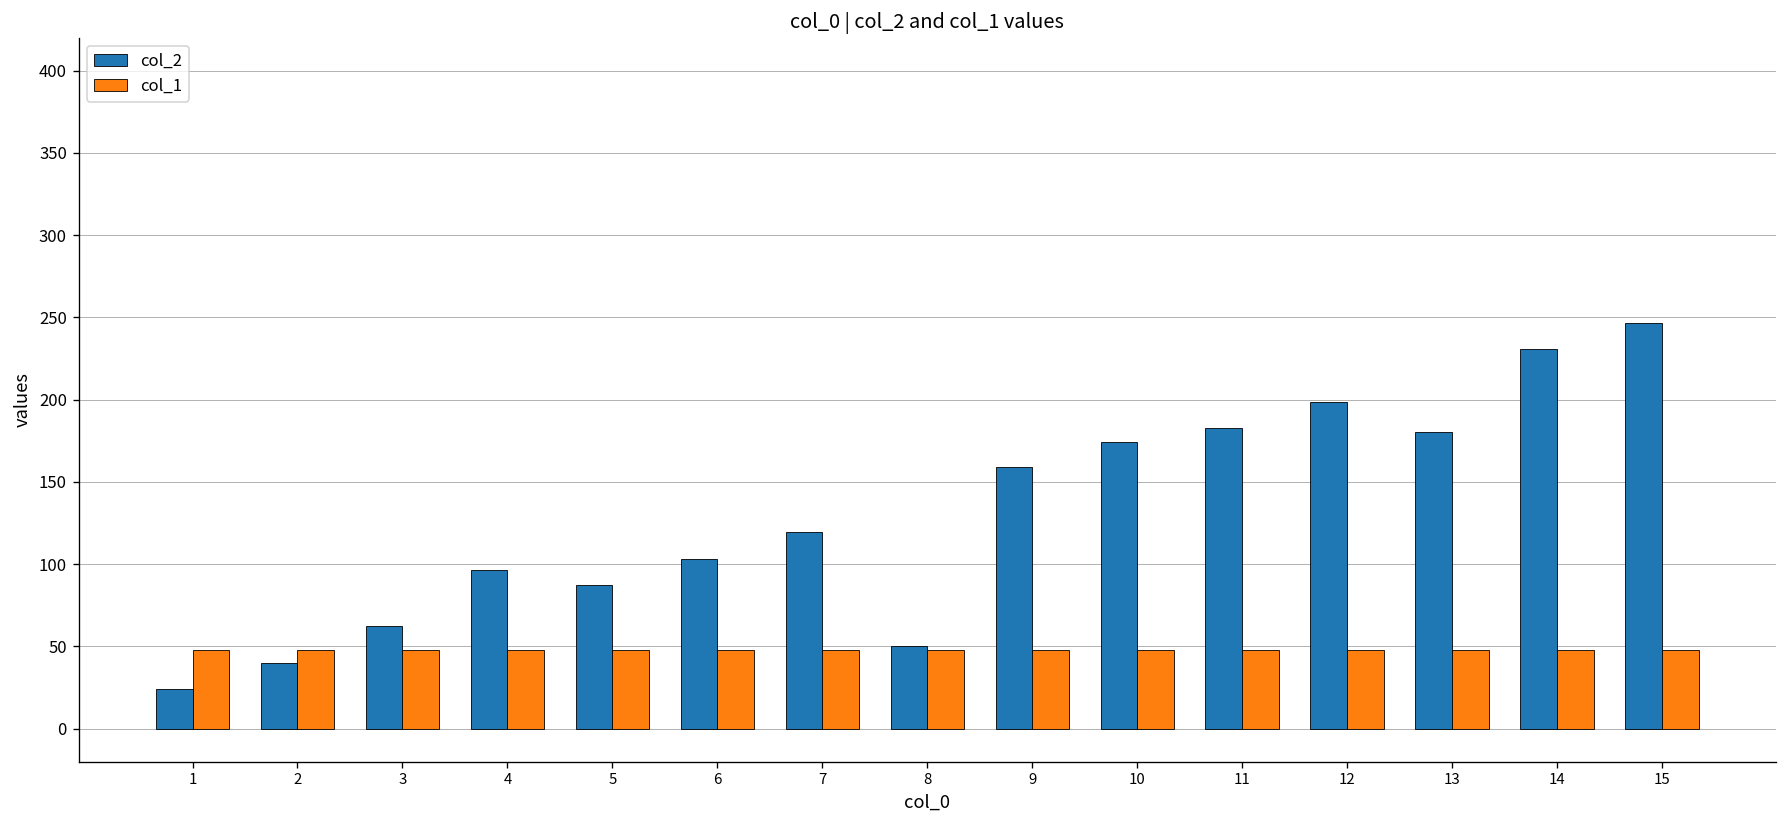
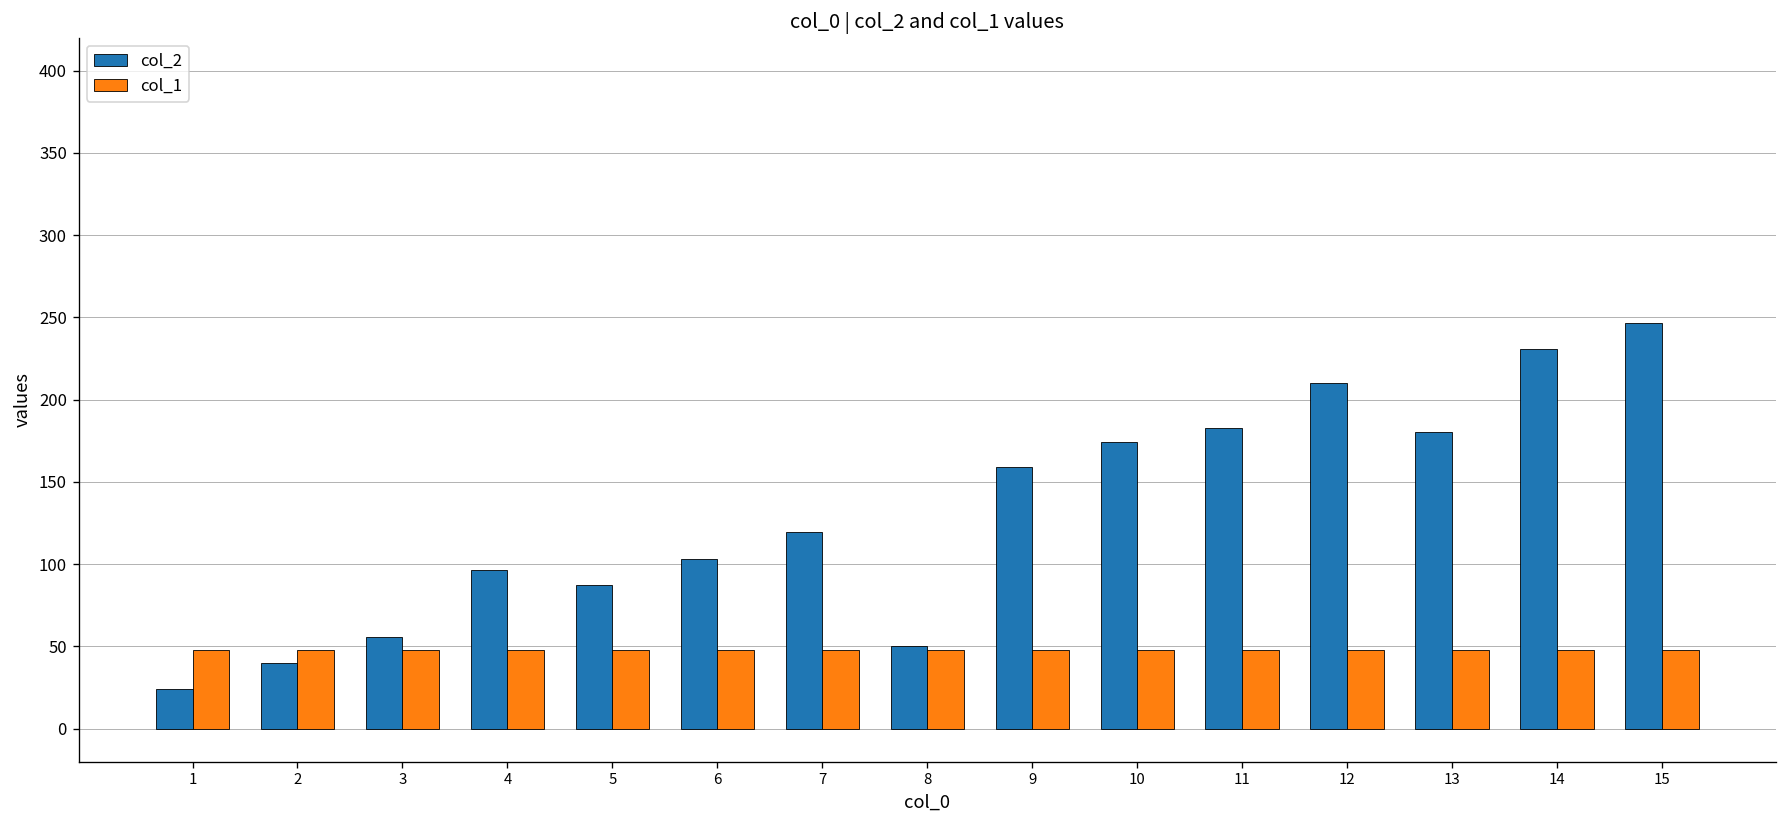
col_2, 3: 62 -> 56
col_2, 12: 199 -> 210
